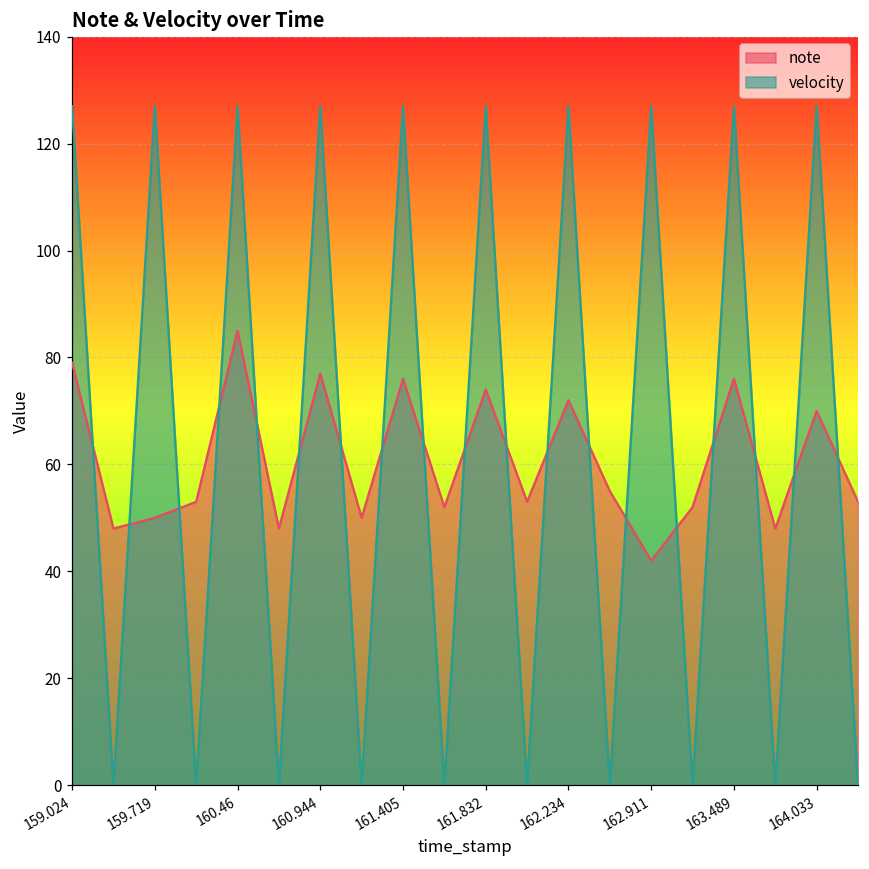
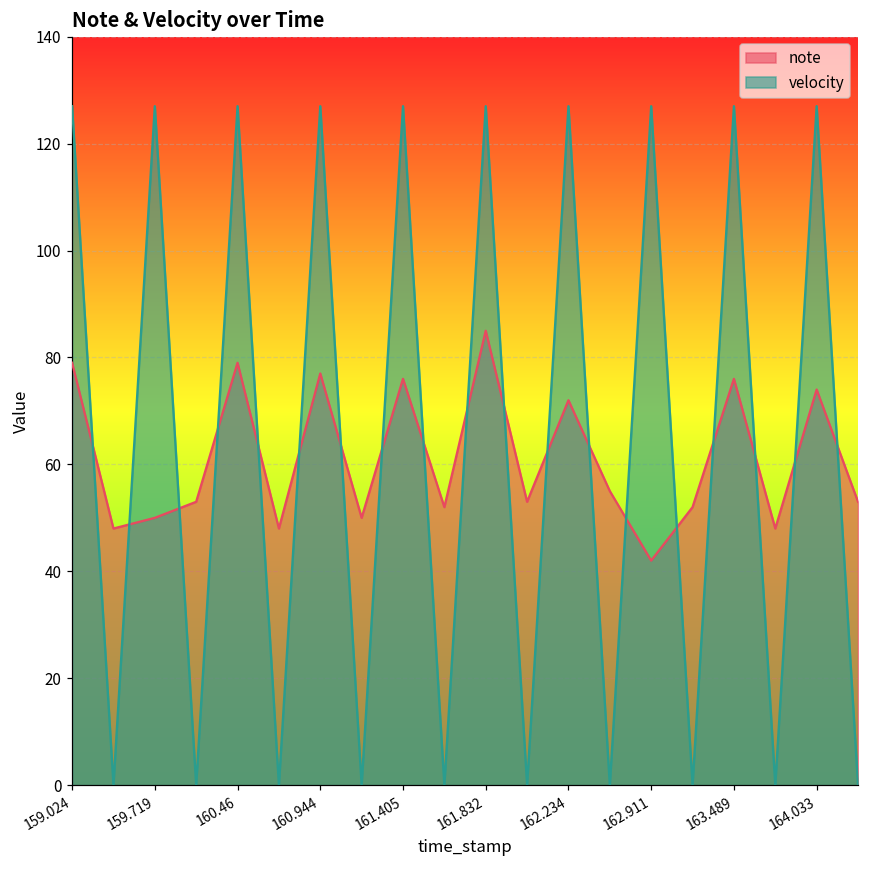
note, 160.46: 85 -> 79
note, 161.832: 74 -> 85
note, 164.033: 70 -> 74
